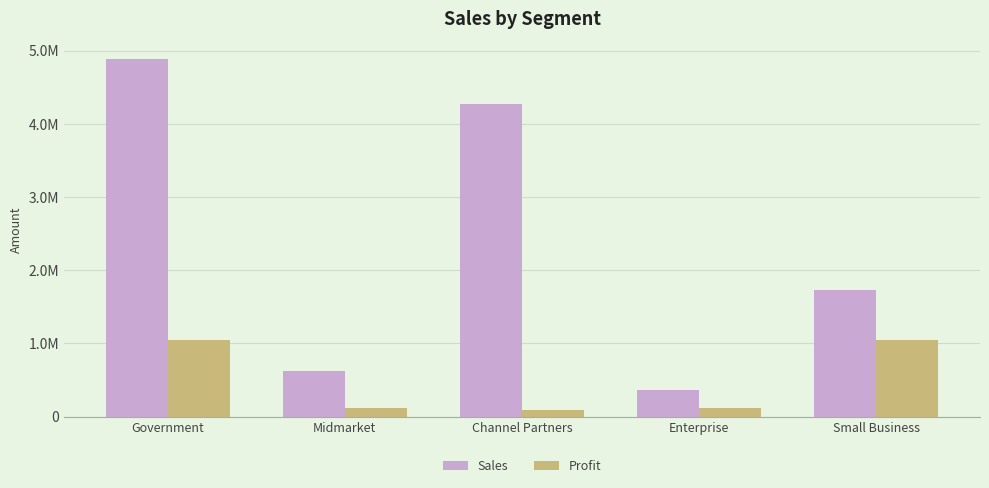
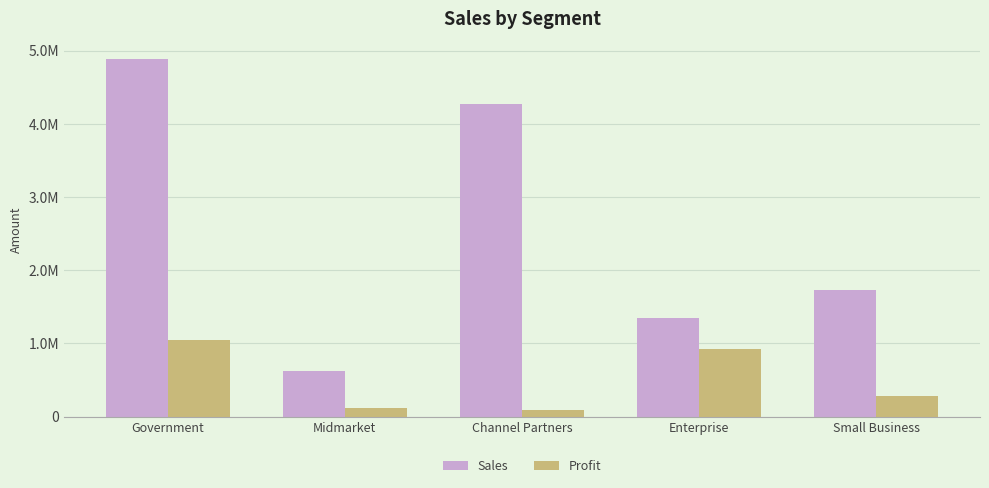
Sales, Enterprise: 400000 -> 1400000
Profit, Enterprise: 100000 -> 900000
Profit, Small Business: 1000000 -> 300000
